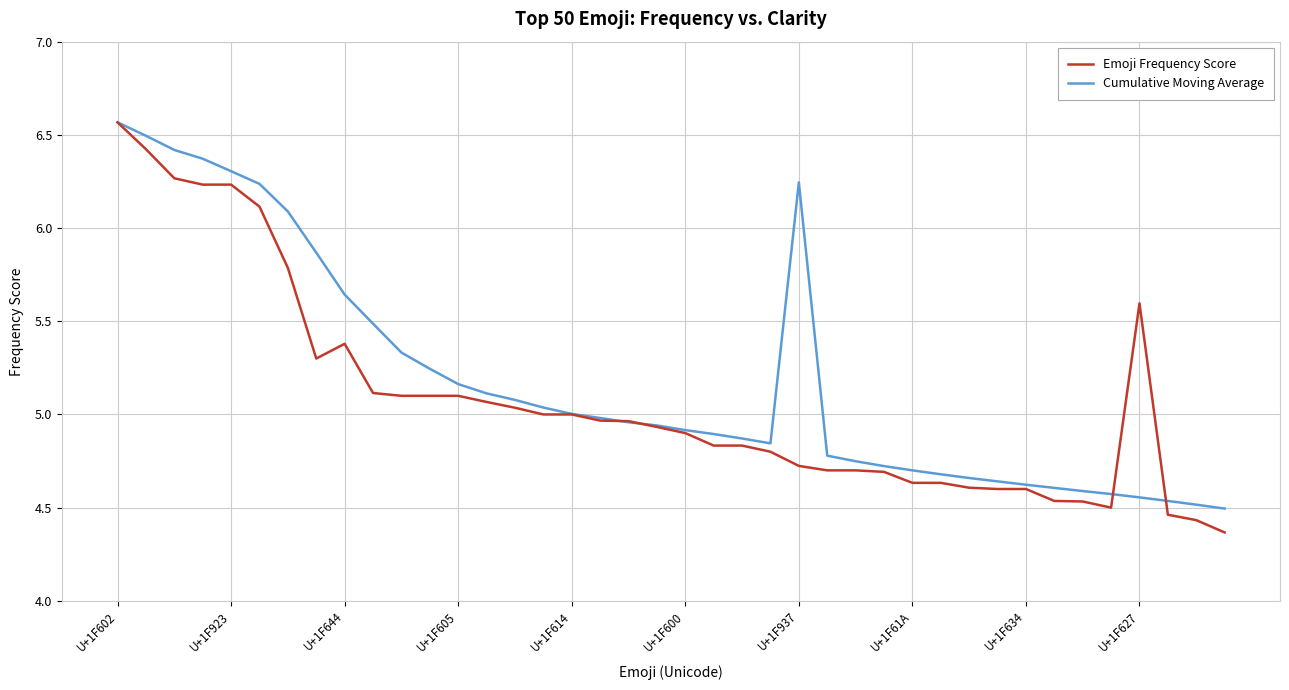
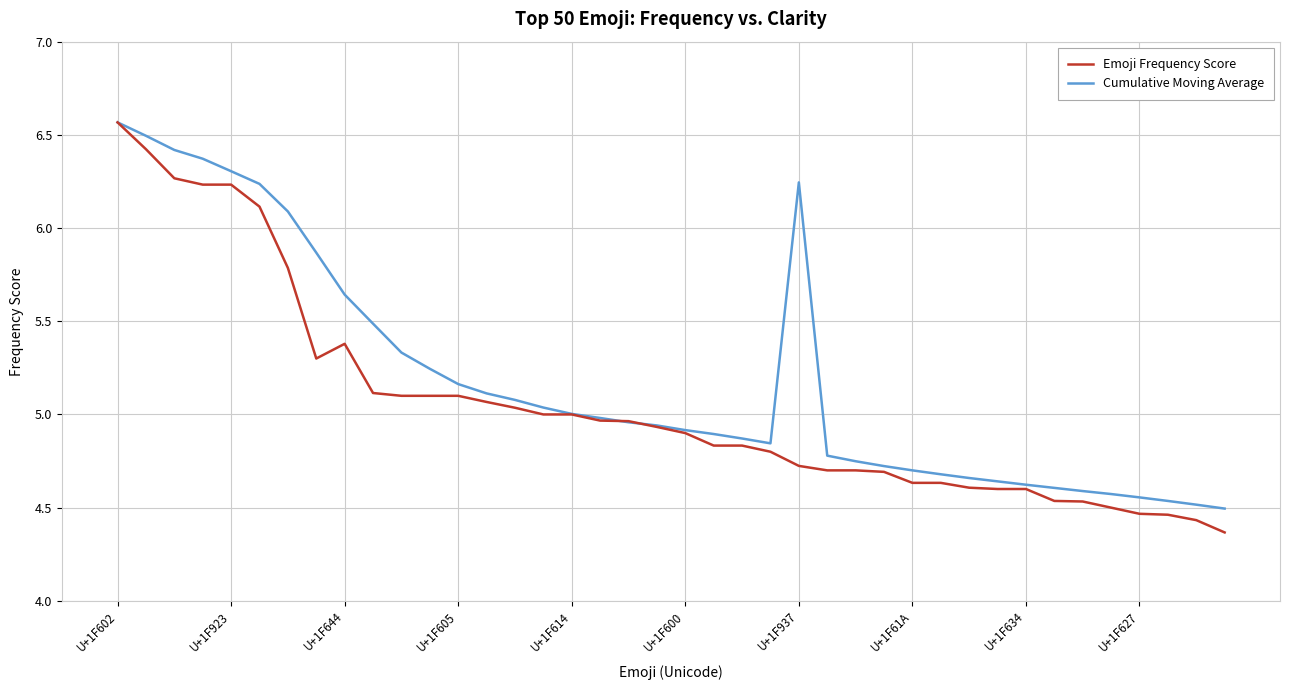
Emoji Frequency Score, U+1F627: 5.60 -> 4.47
